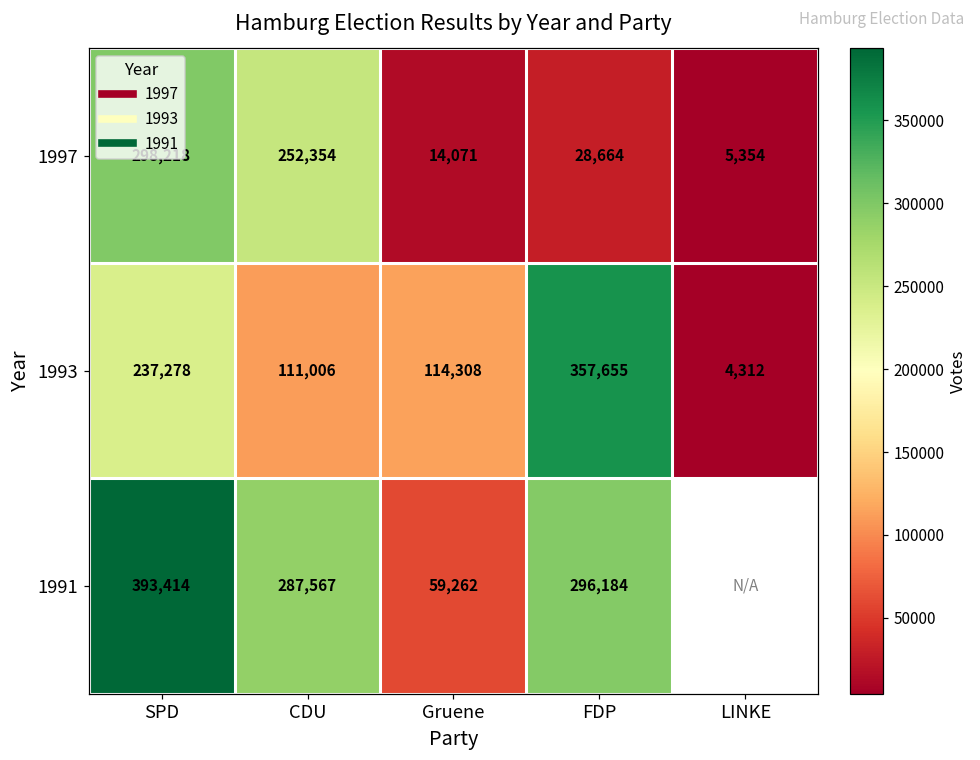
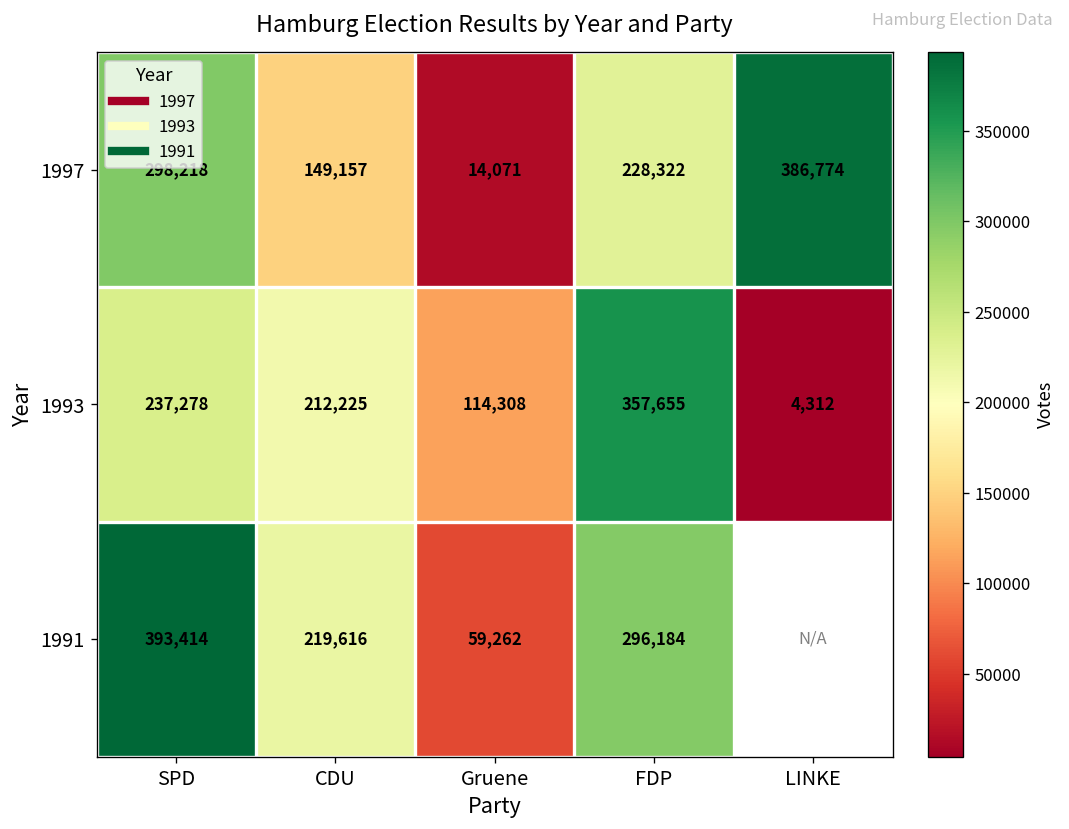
1997, CDU: 252,354 -> 149,157
1997, FDP: 28,664 -> 228,322
1997, LINKE: 5,354 -> 386,774
1993, CDU: 111,006 -> 212,225
1991, CDU: 287,567 -> 219,616
